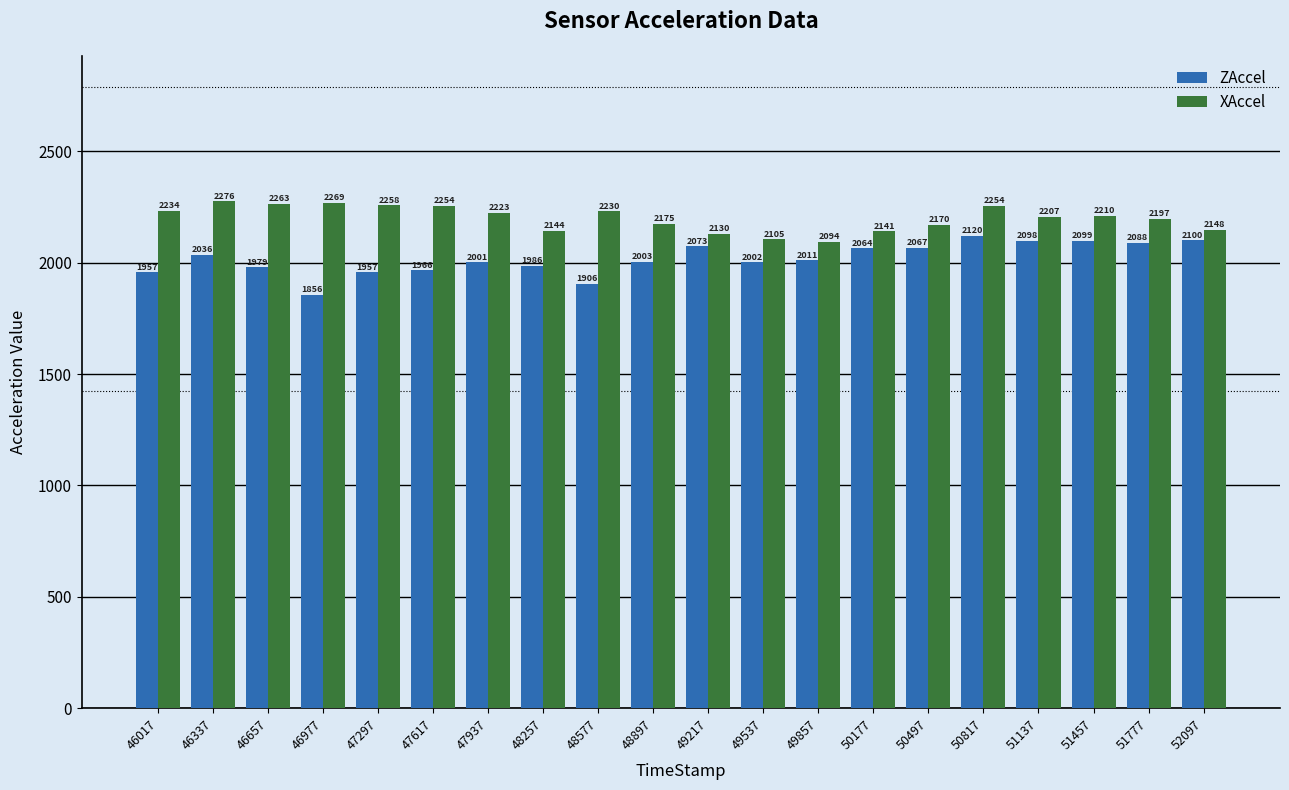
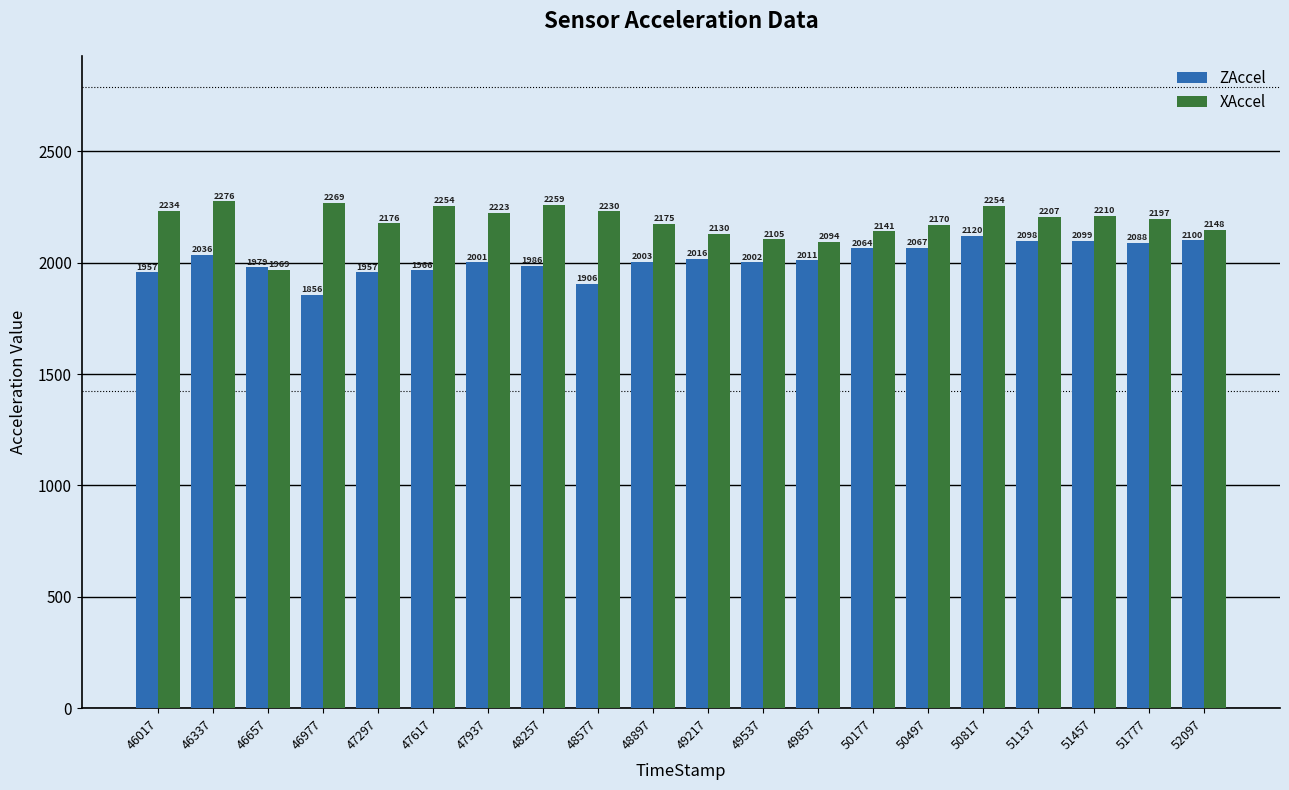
XAccel, 46657: 2263 -> 1969
XAccel, 47297: 2258 -> 2176
XAccel, 48257: 2144 -> 2259
ZAccel, 49217: 2073 -> 2016
